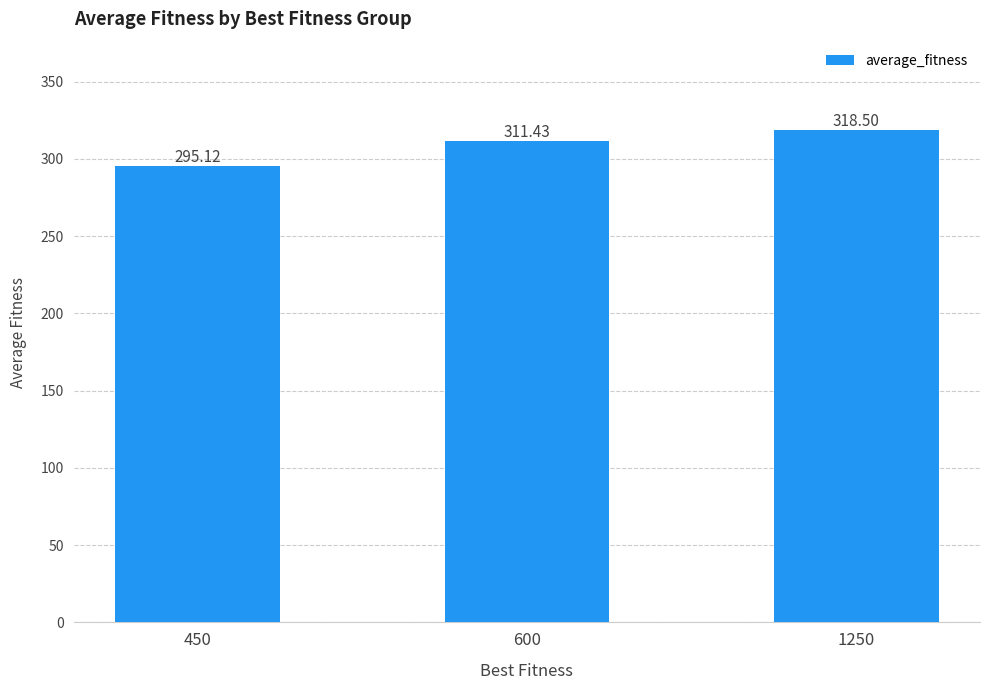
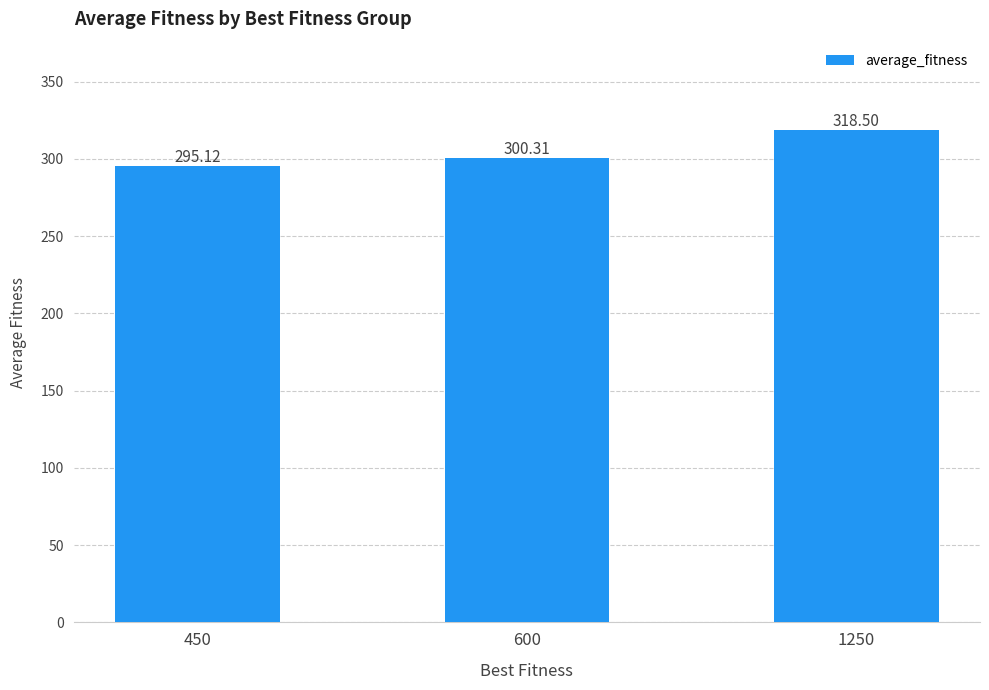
600: 311.43 -> 300.31
